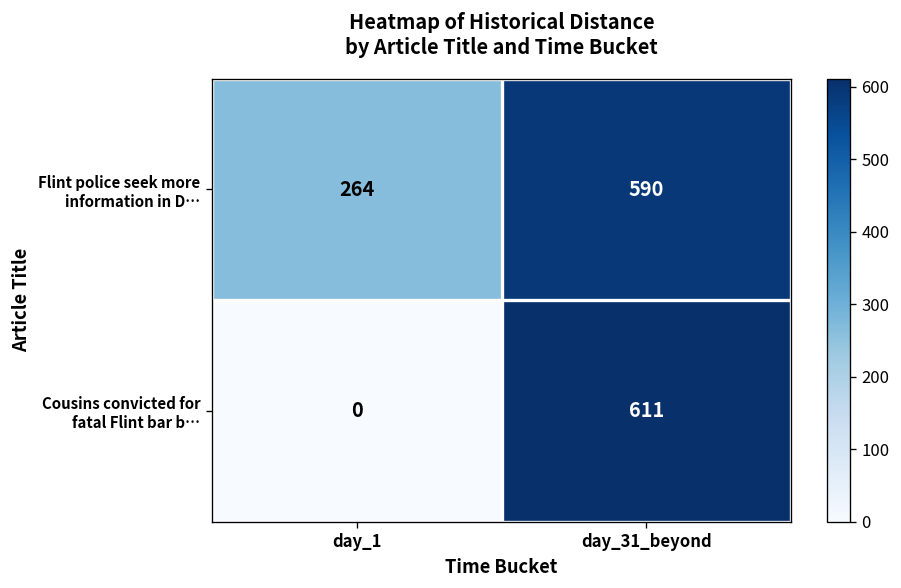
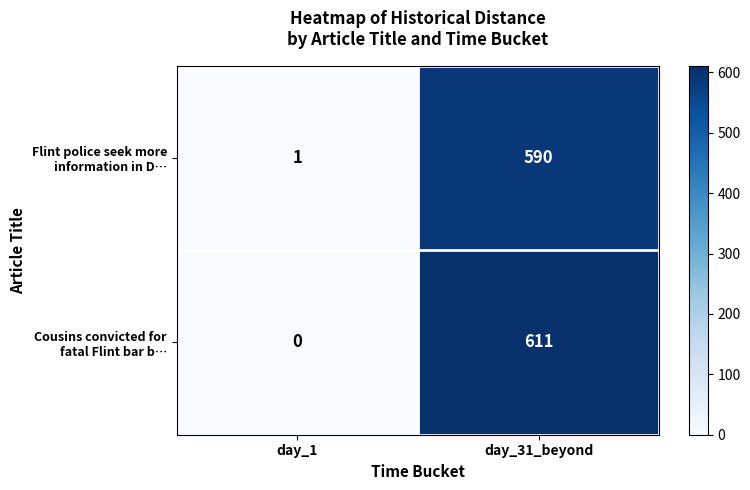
Flint police seek more information in D…, day_1: 264 -> 1
